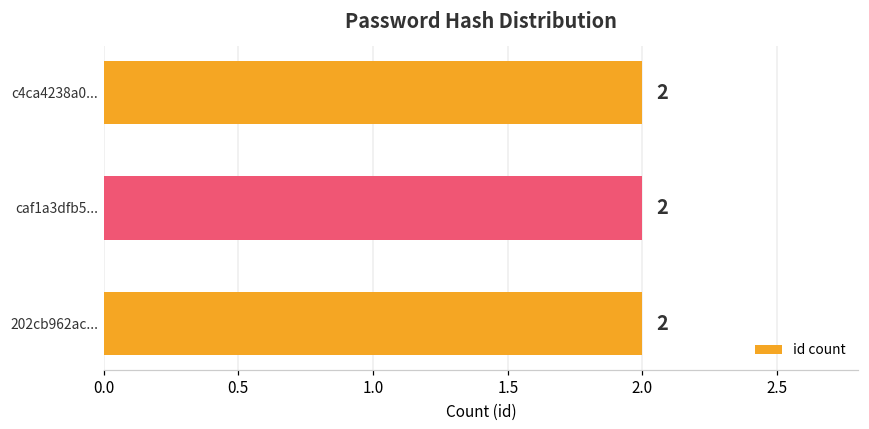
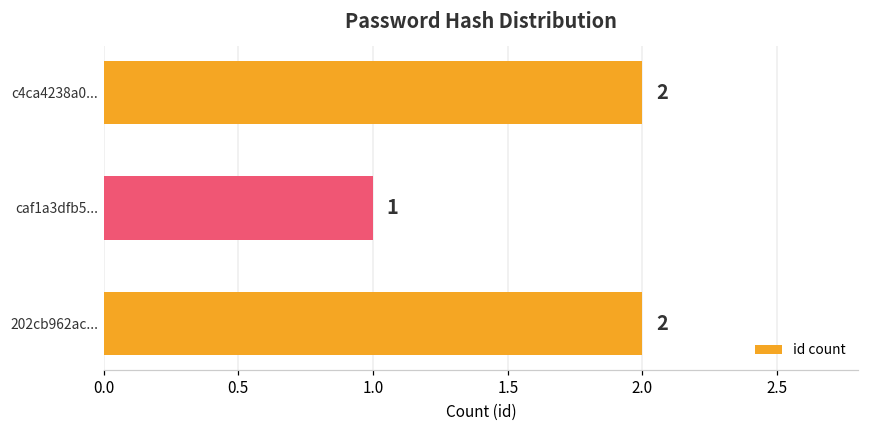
caf1a3dfb5...: 2 -> 1
